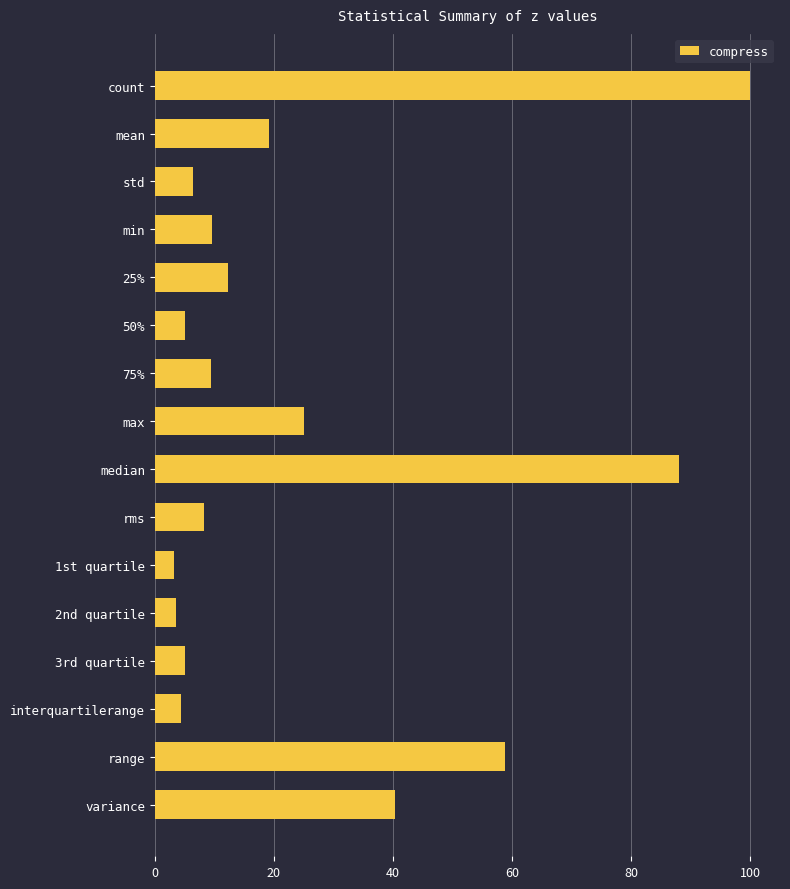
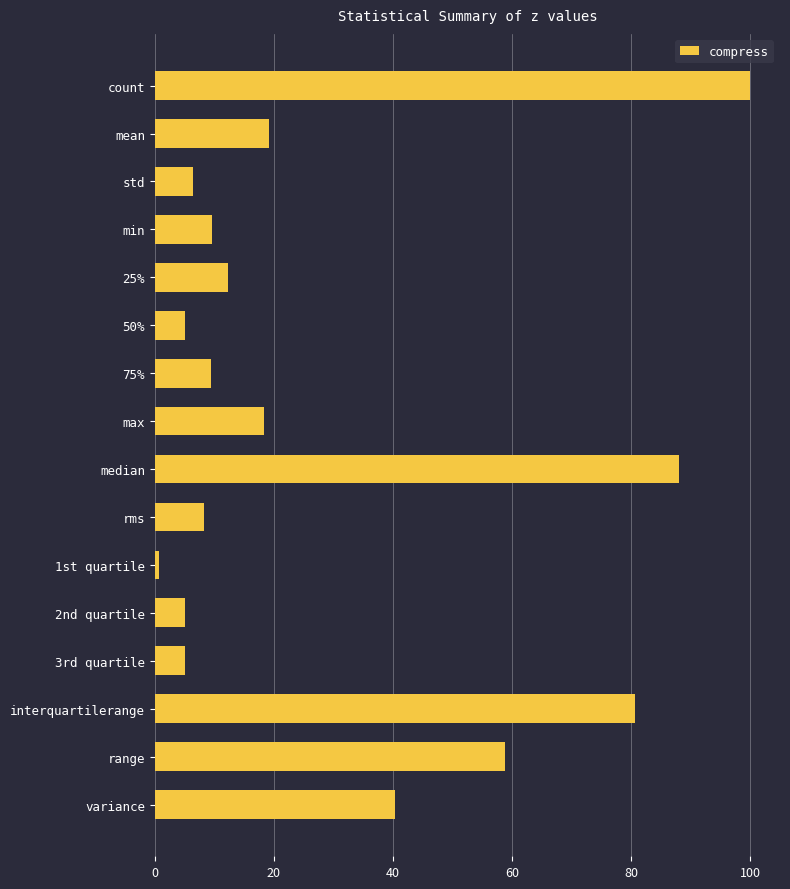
max: 25 -> 18
1st quartile: 3 -> 1
2nd quartile: 4 -> 5
interquartilerange: 4 -> 81
